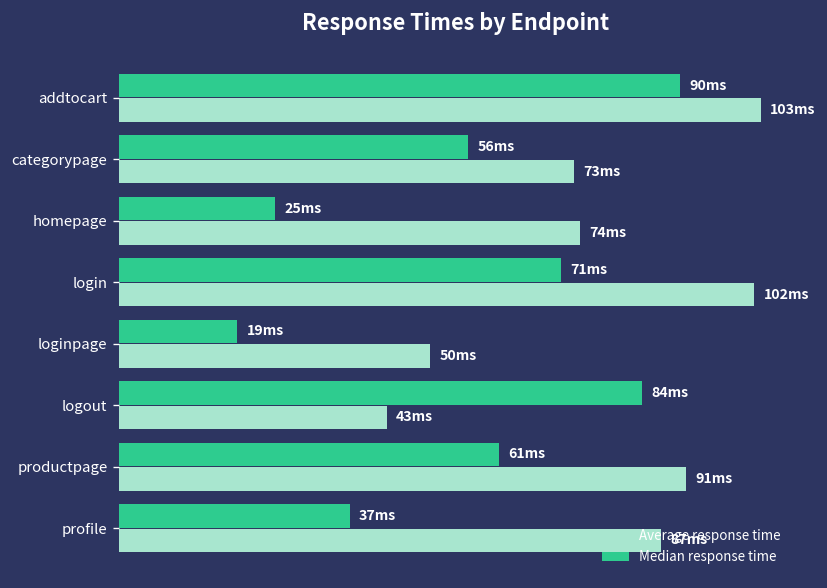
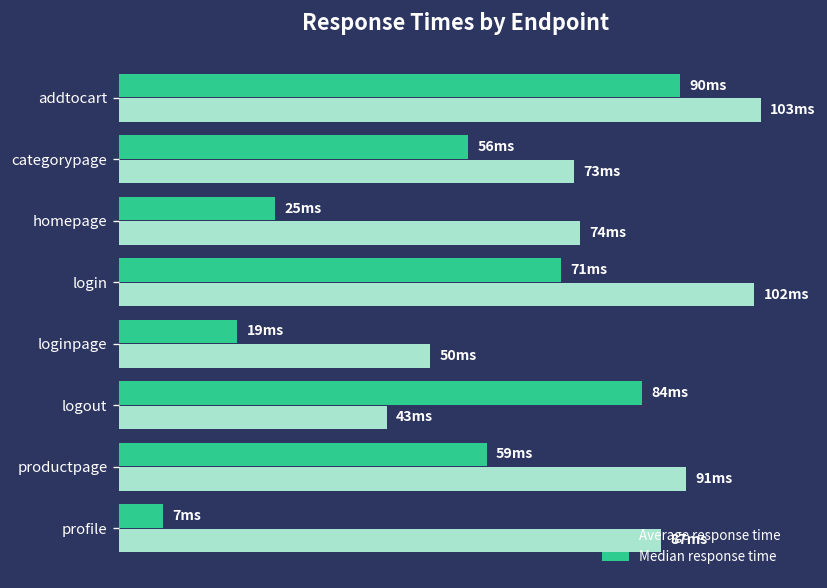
Median response time, productpage: 61 -> 59
Median response time, profile: 37 -> 7
